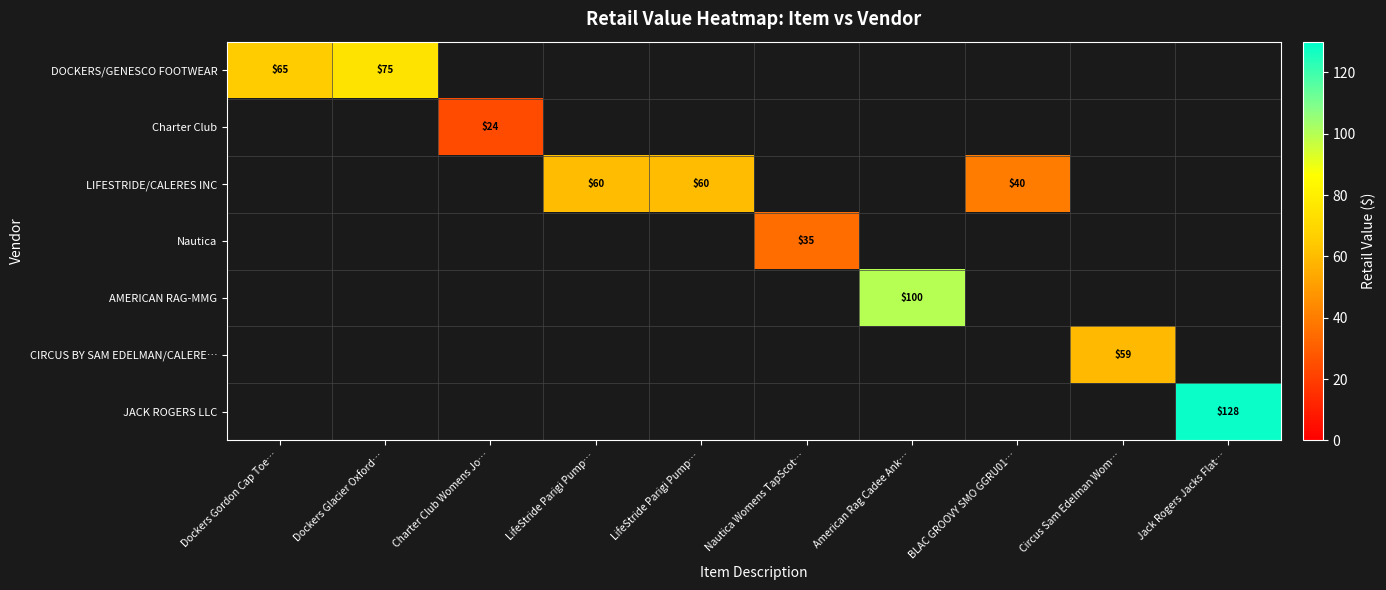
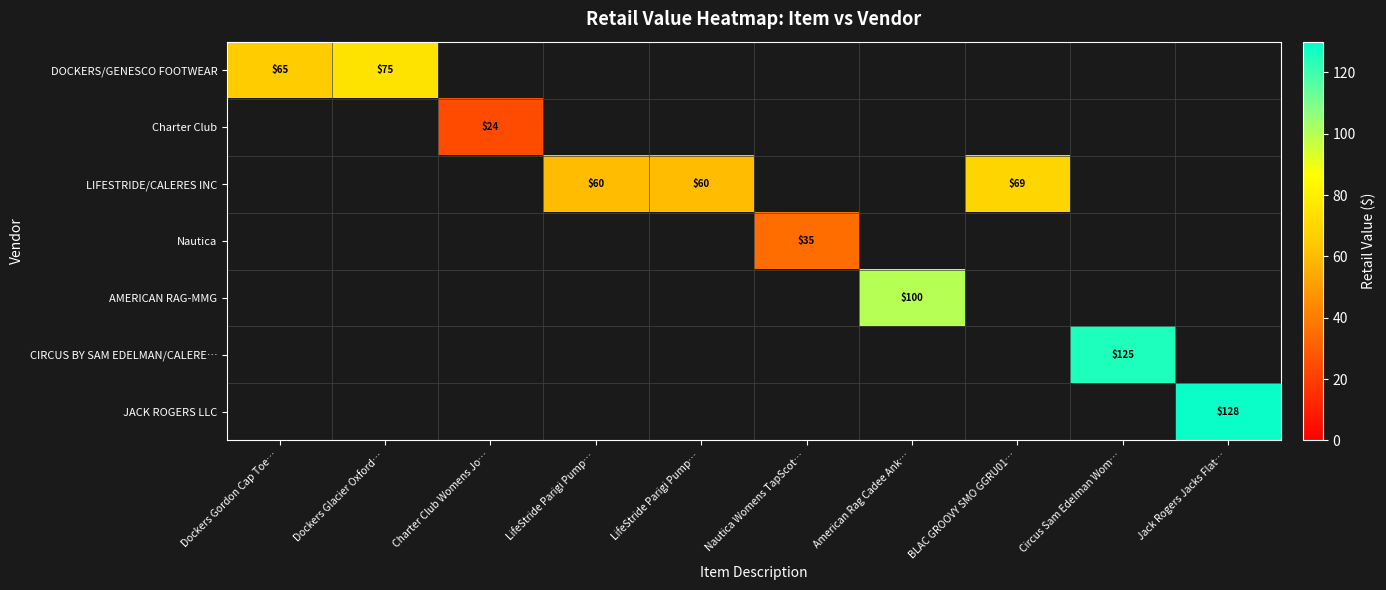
LIFESTRIDE/CALERES INC, BLAC GROOVY SMO GGRU01…: $40 -> $69
CIRCUS BY SAM EDELMAN/CALERE…, Circus Sam Edelman Wom…: $59 -> $125
